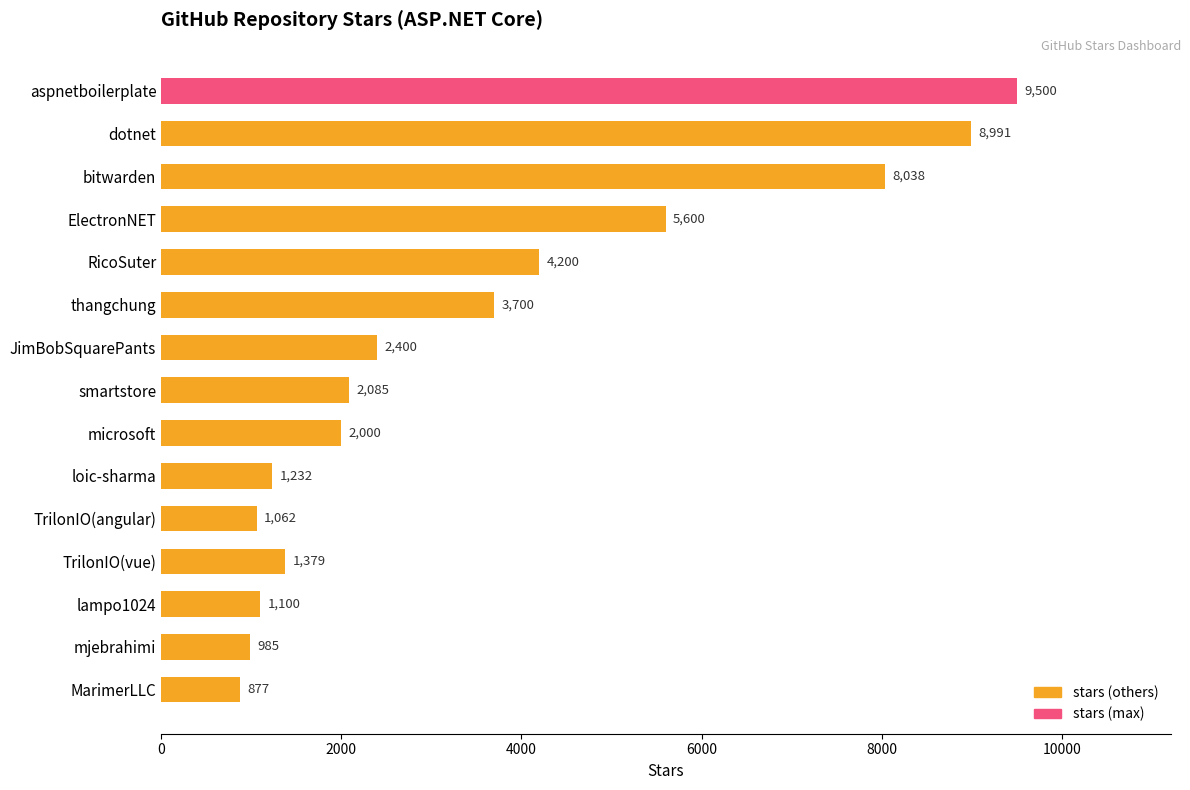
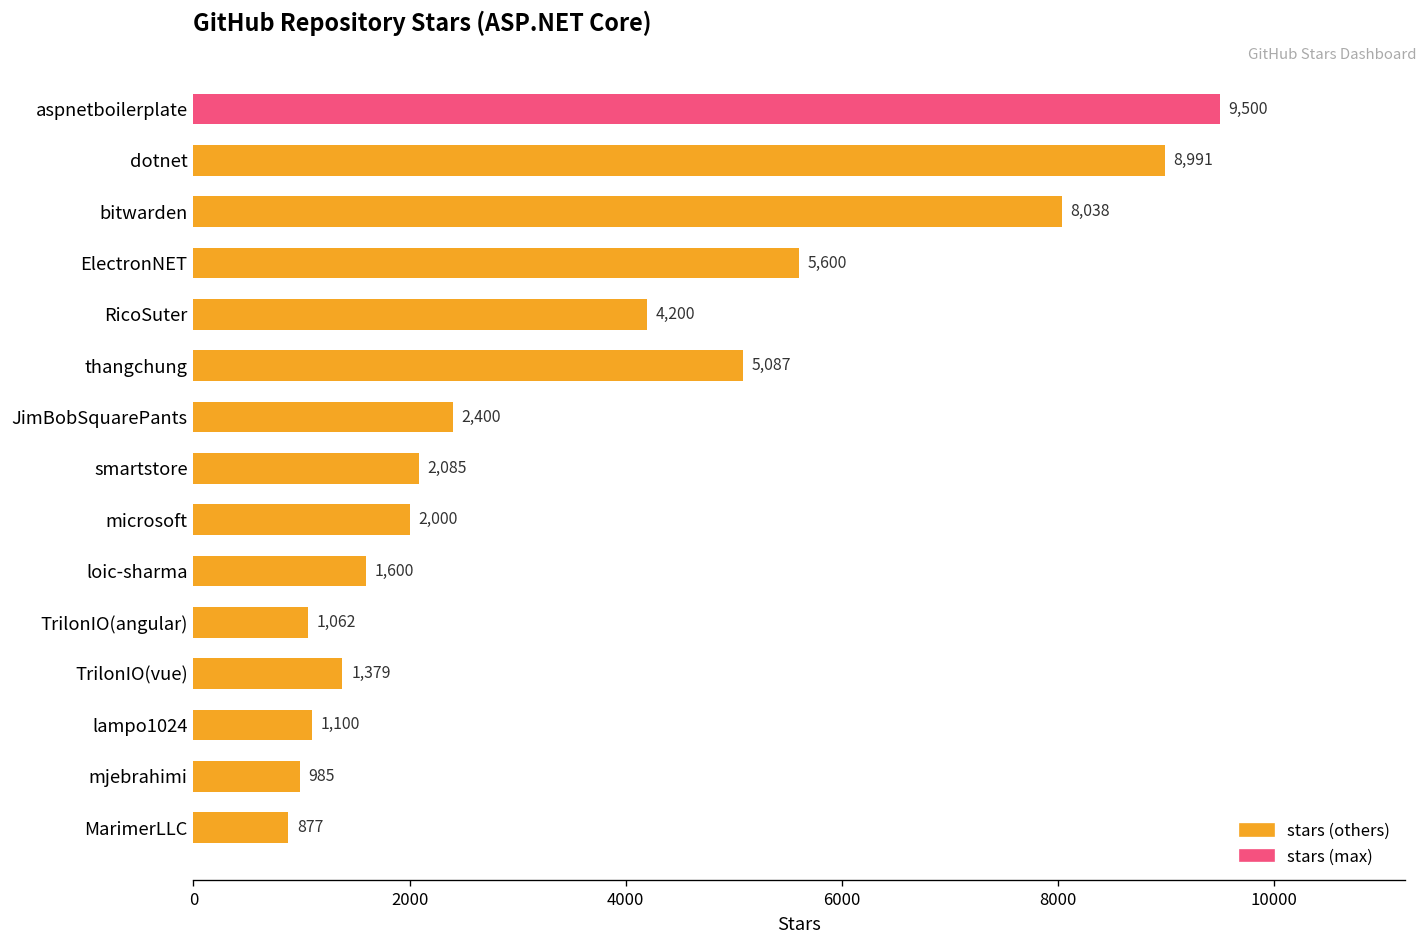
thangchung: 3,700 -> 5,087
loic-sharma: 1,232 -> 1,600
